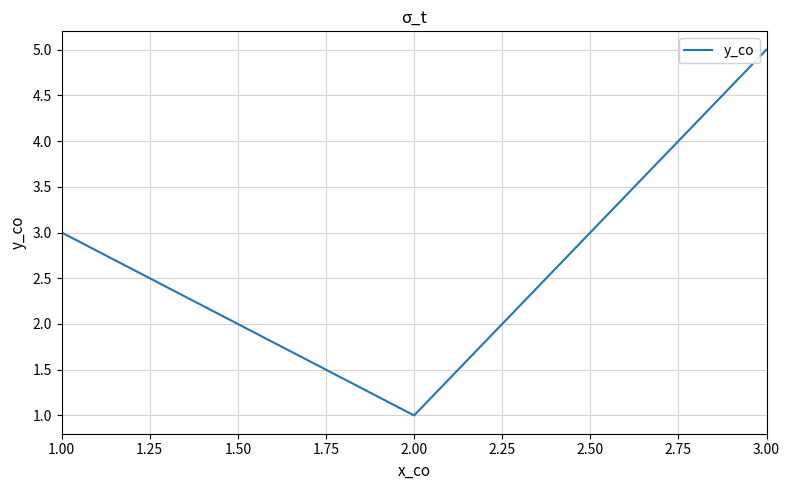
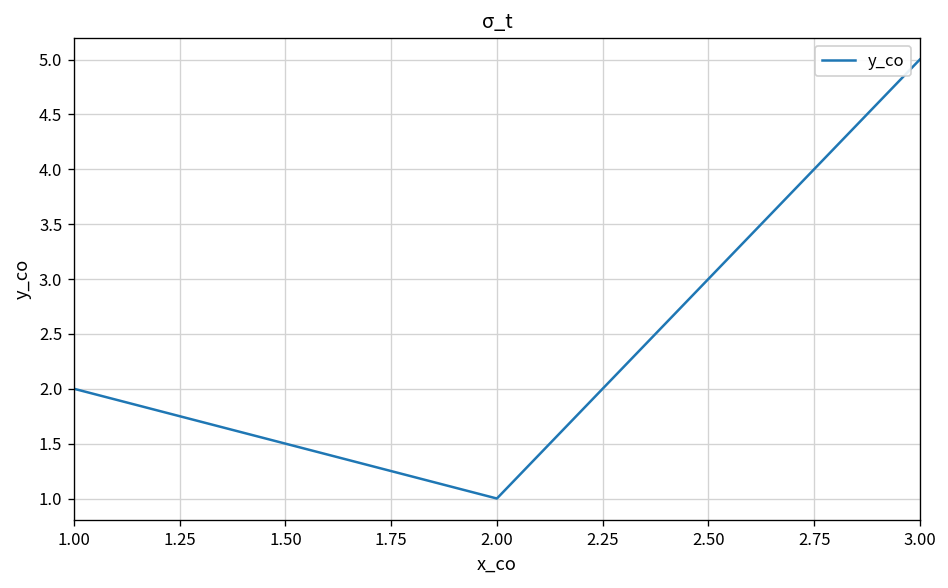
1.00: 3 -> 2
